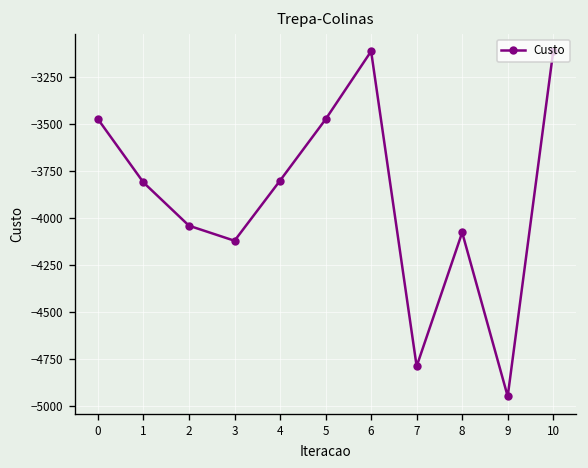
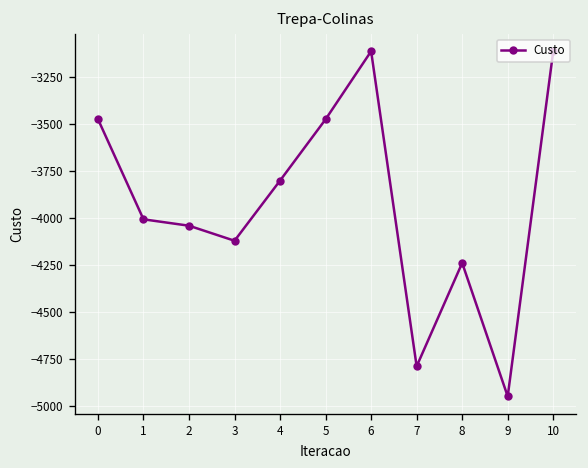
1: -3810 -> -4010
8: -4080 -> -4240
